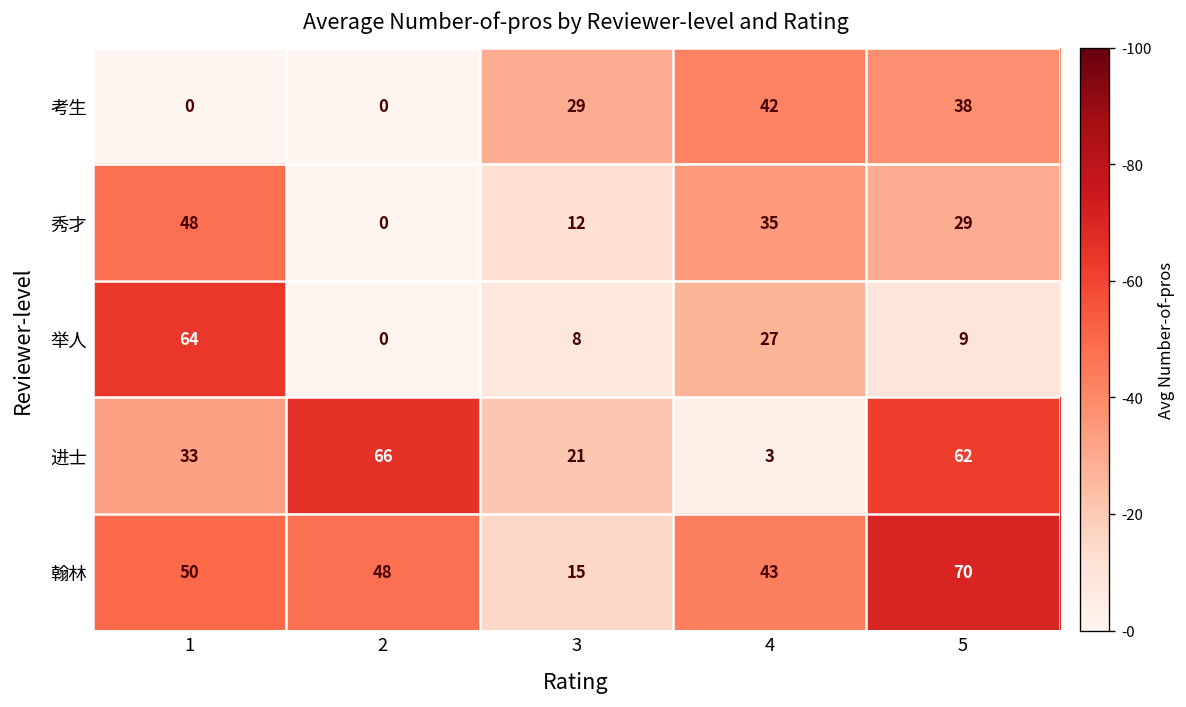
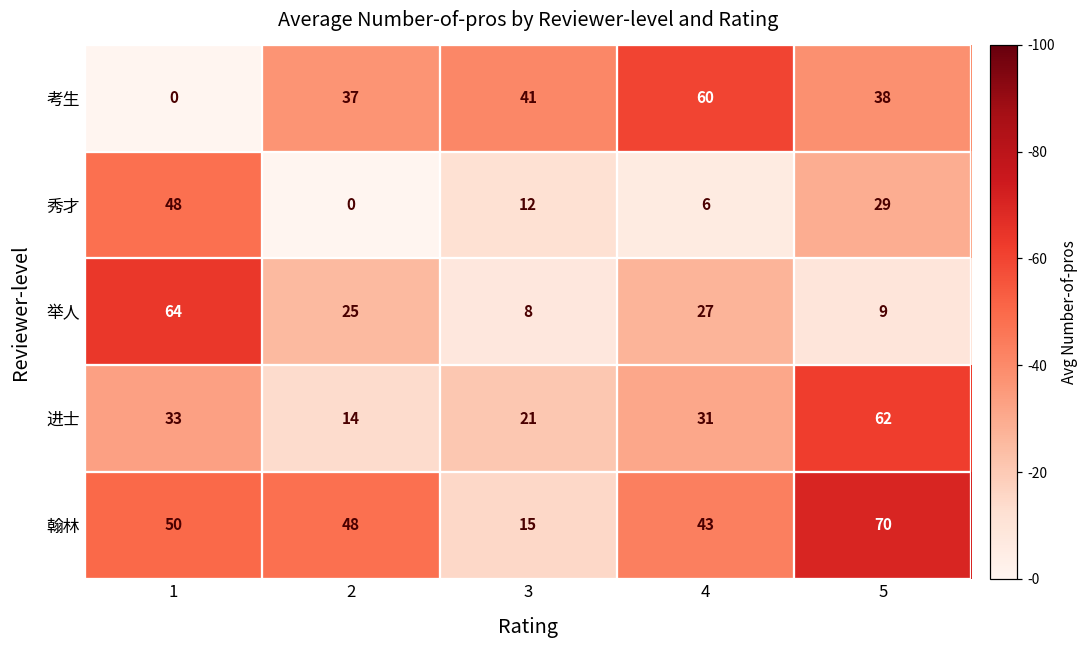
考生, 2: 0 -> 37
考生, 3: 29 -> 41
考生, 4: 42 -> 60
秀才, 4: 35 -> 6
举人, 2: 0 -> 25
进士, 2: 66 -> 14
进士, 4: 3 -> 31
